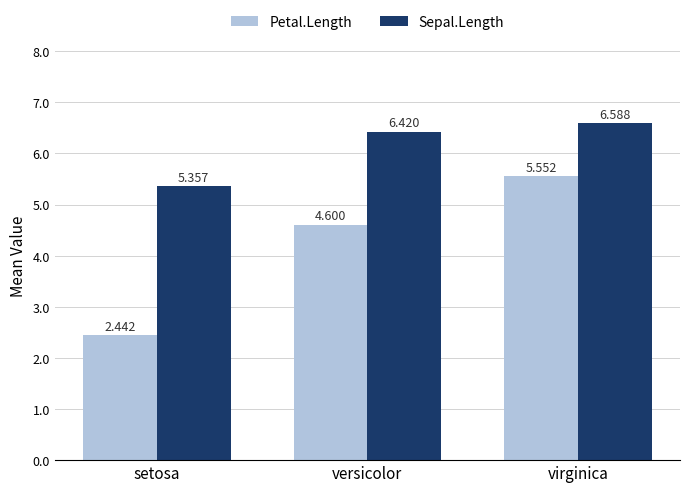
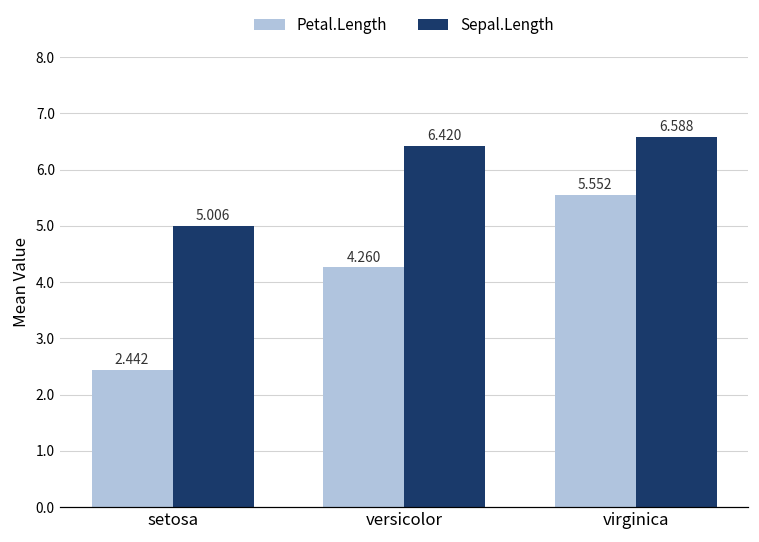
Sepal.Length, setosa: 5.357 -> 5.006
Petal.Length, versicolor: 4.600 -> 4.260
